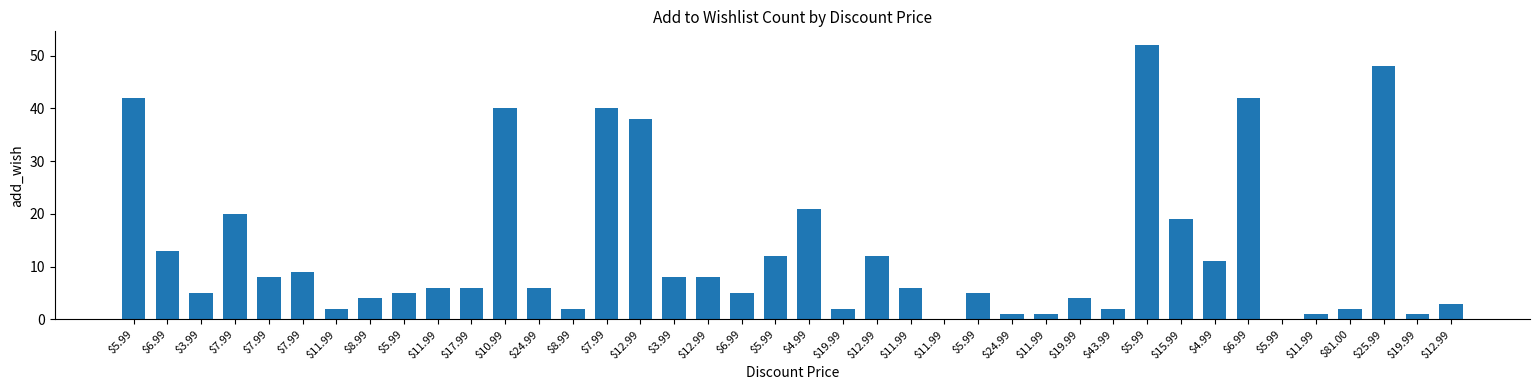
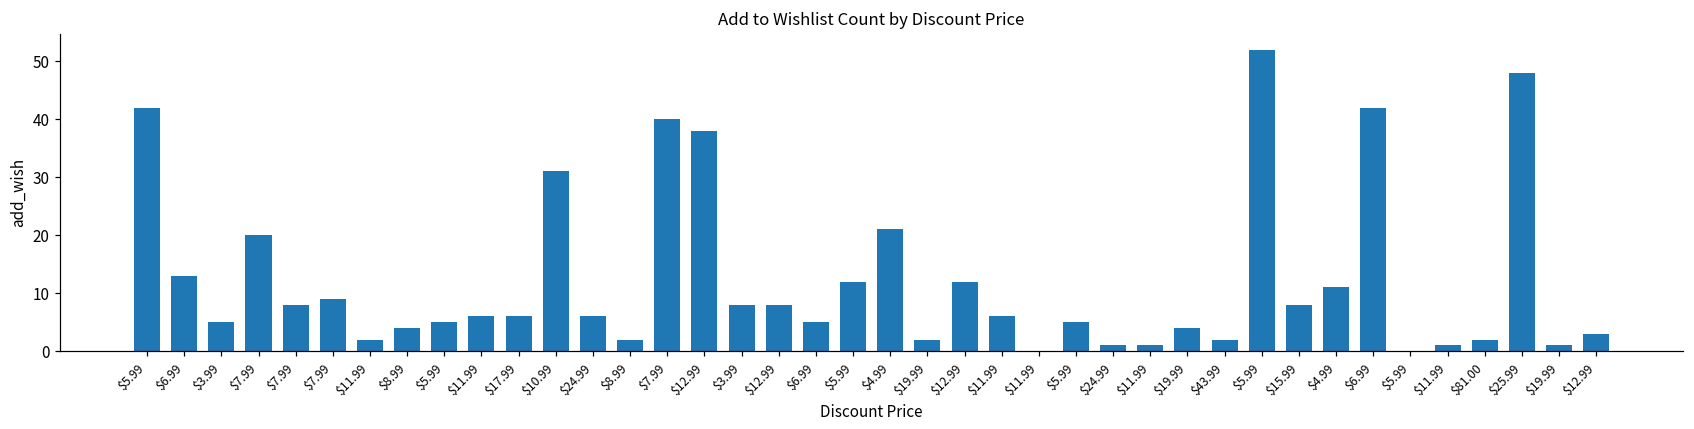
$10.99: 40 -> 31
$15.99: 19 -> 8
